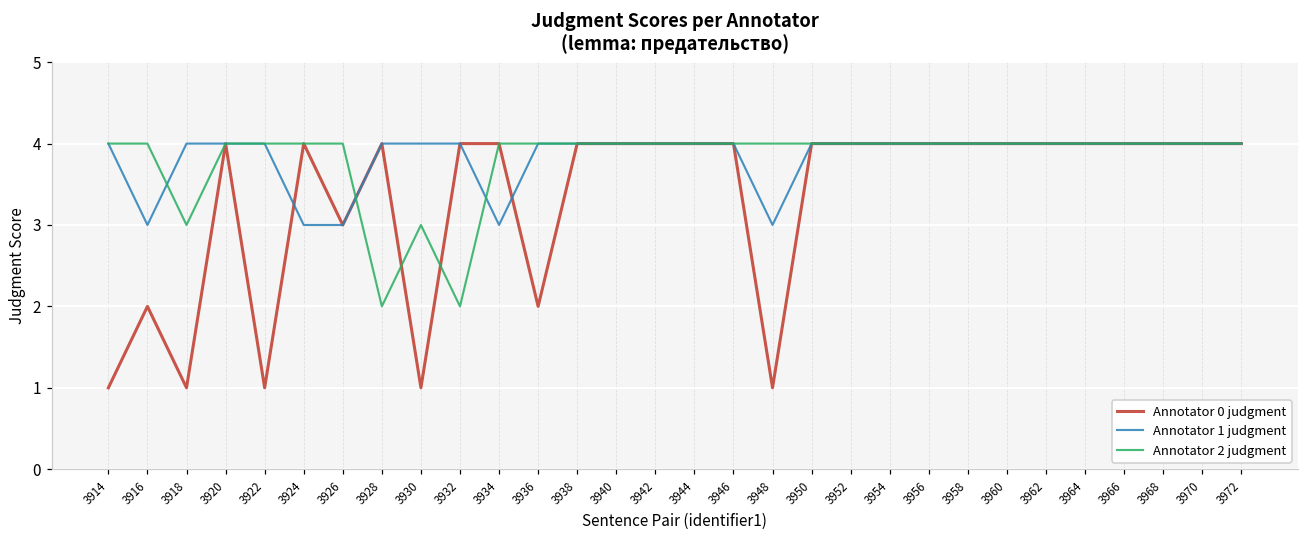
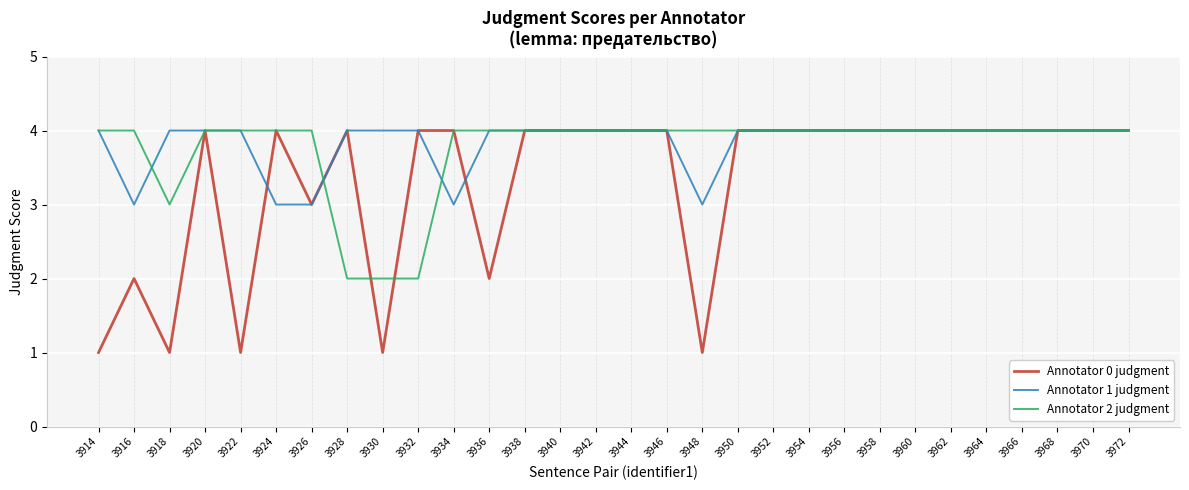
Annotator 2 judgment, 3930: 3 -> 2
